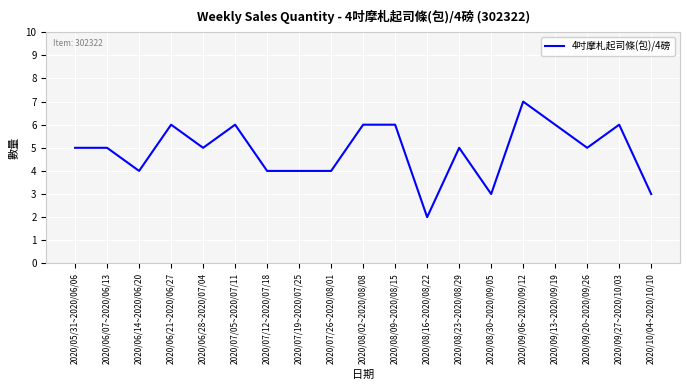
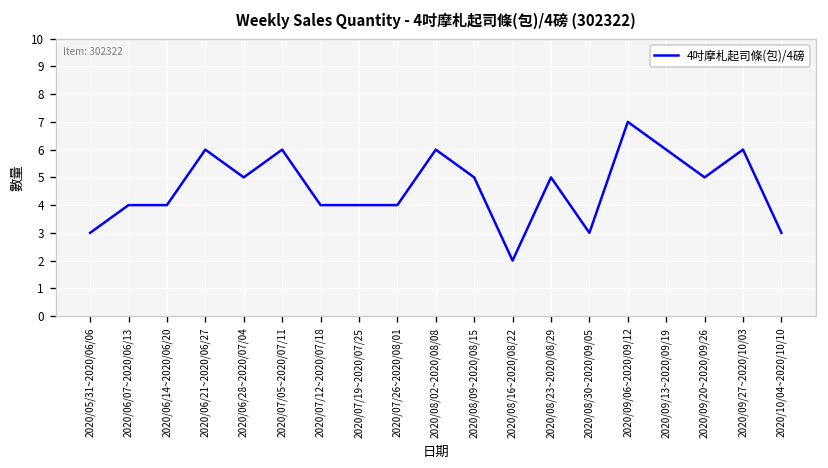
2020/05/31~2020/06/06: 5 -> 3
2020/06/07~2020/06/13: 5 -> 4
2020/08/09~2020/08/15: 6 -> 5
